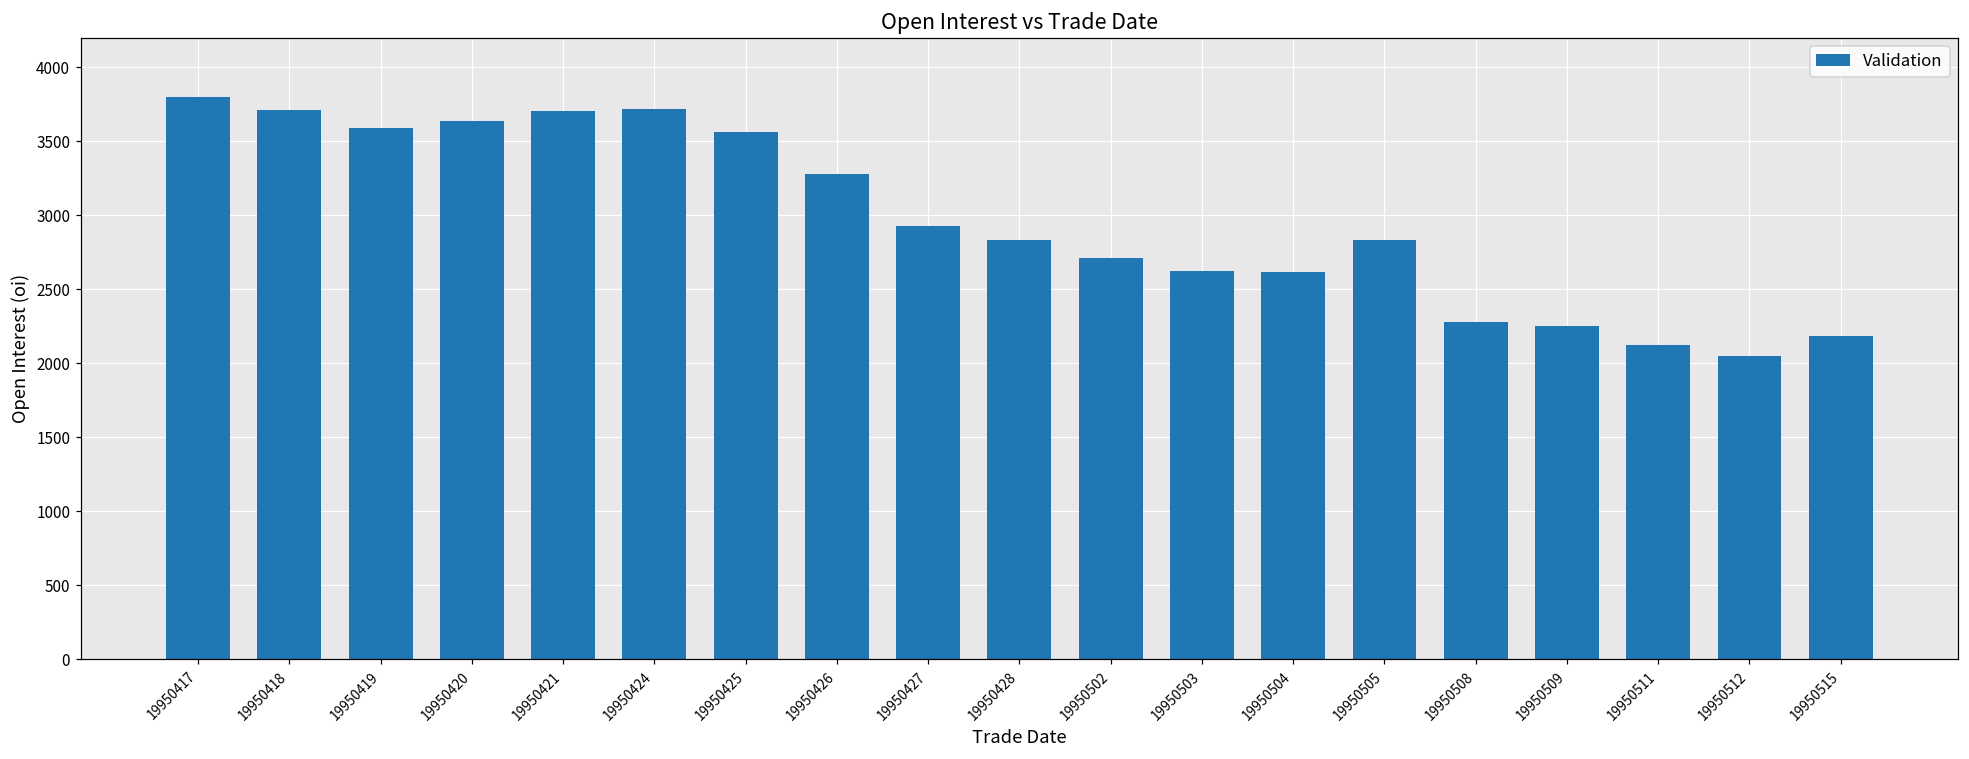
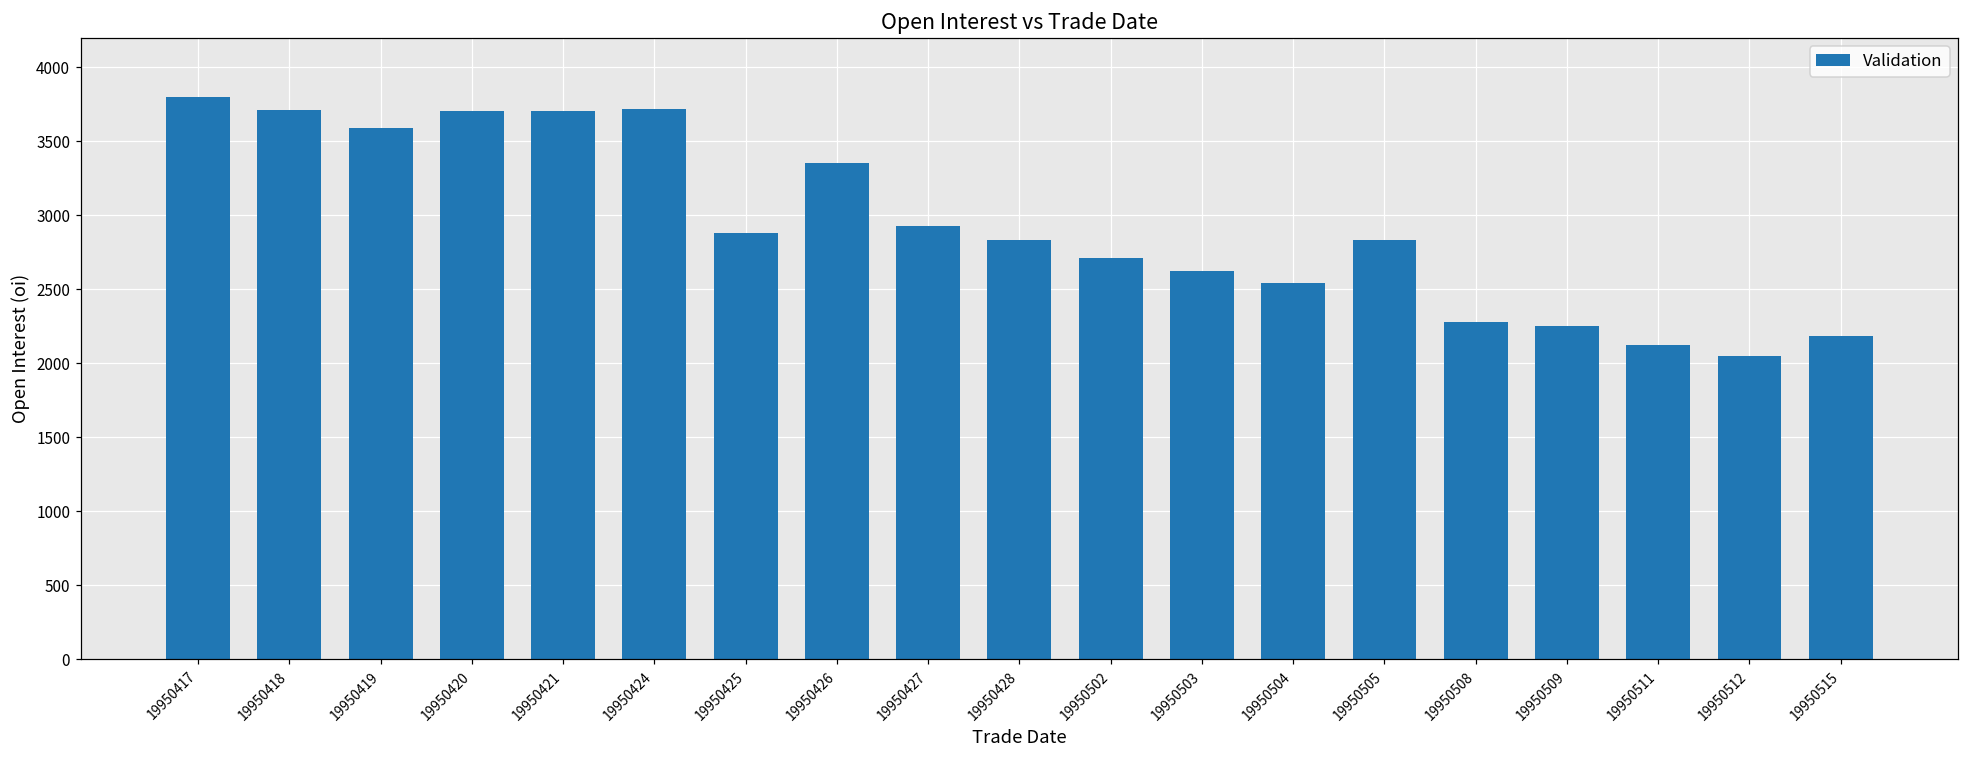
19950420: 3640 -> 3710
19950425: 3560 -> 2880
19950426: 3280 -> 3350
19950504: 2620 -> 2540
